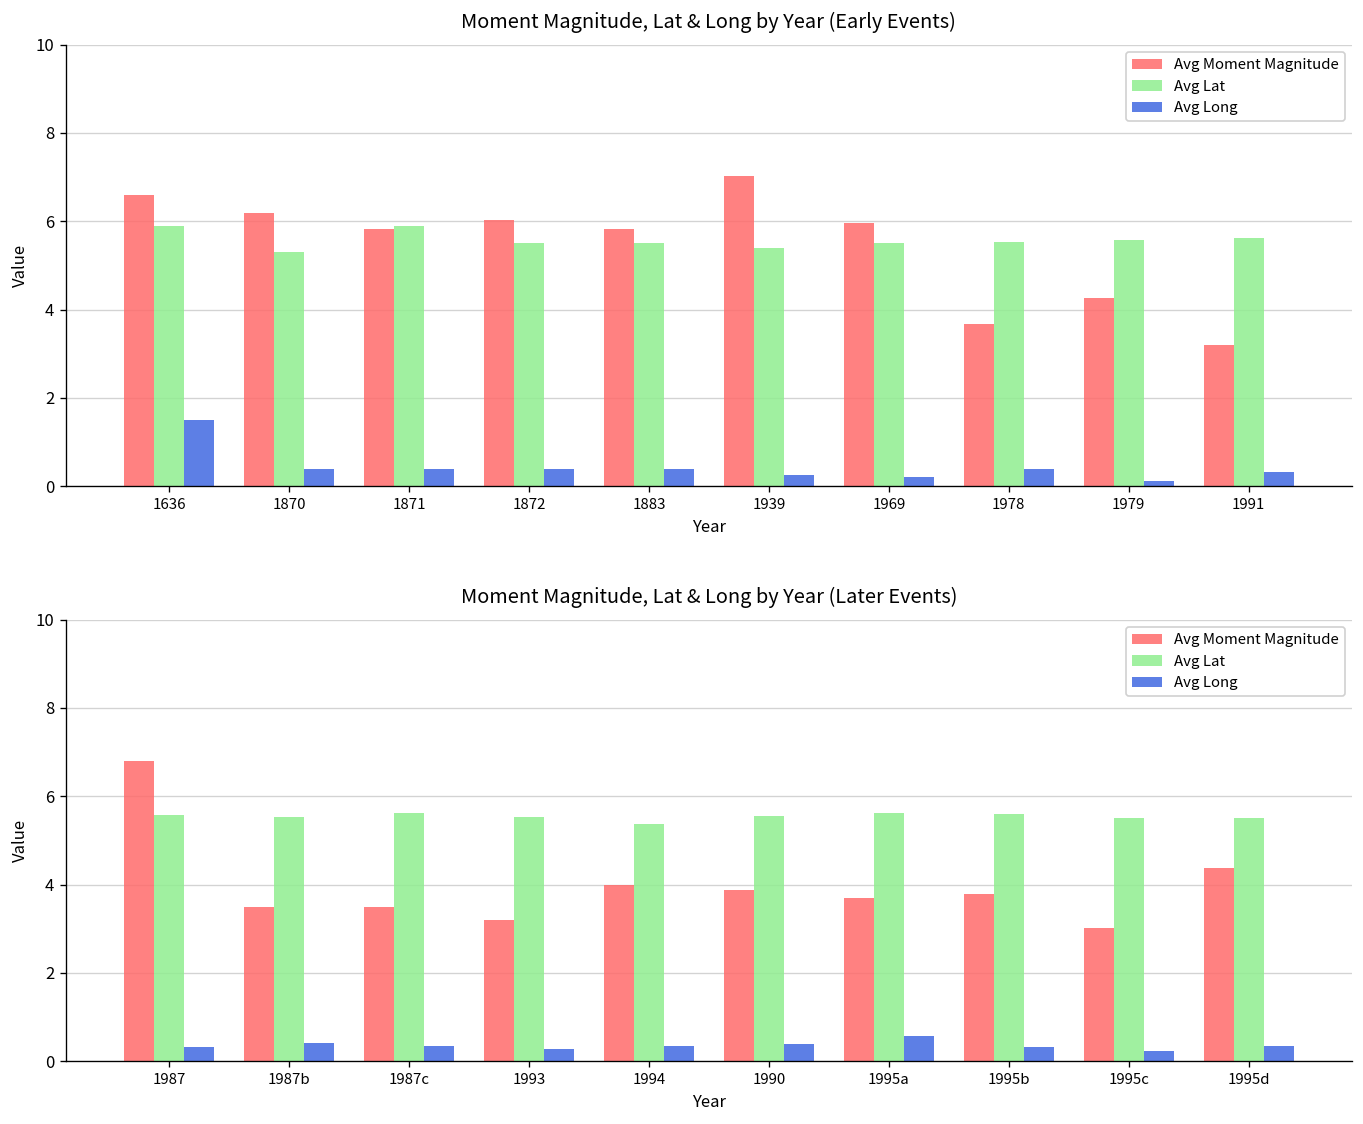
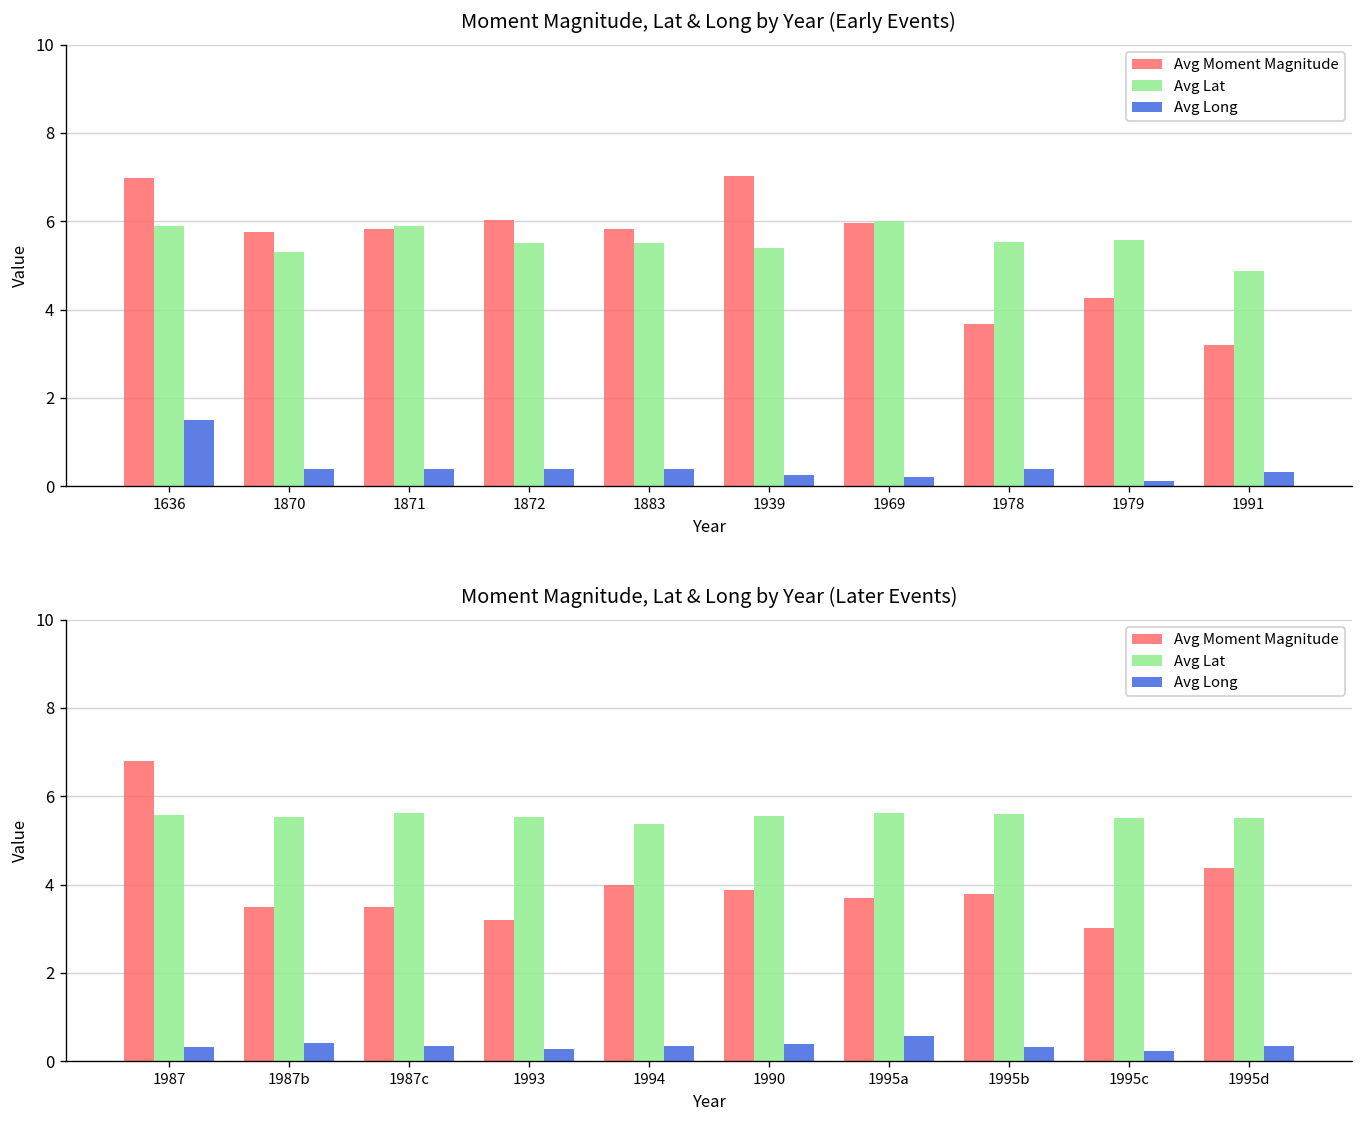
Moment Magnitude, Lat & Long by Year (Early Events), Avg Moment Magnitude, 1636: 6.6 -> 7.0
Moment Magnitude, Lat & Long by Year (Early Events), Avg Moment Magnitude, 1870: 6.2 -> 5.8
Moment Magnitude, Lat & Long by Year (Early Events), Avg Lat, 1969: 5.5 -> 6.0
Moment Magnitude, Lat & Long by Year (Early Events), Avg Lat, 1991: 5.6 -> 4.9
